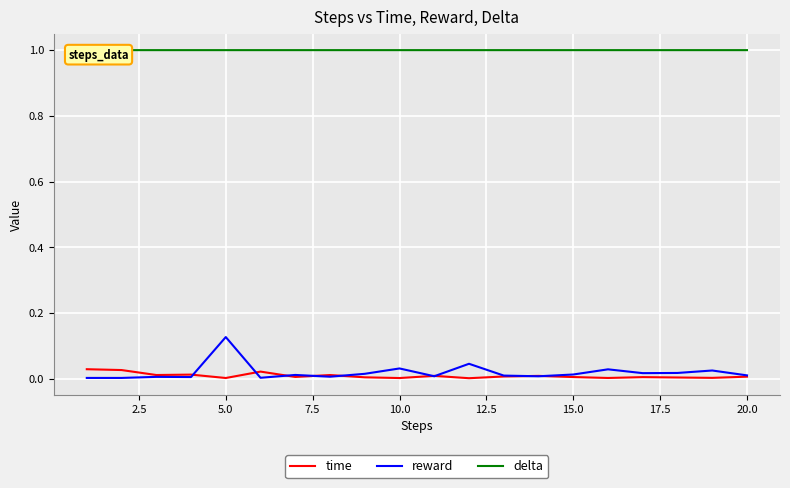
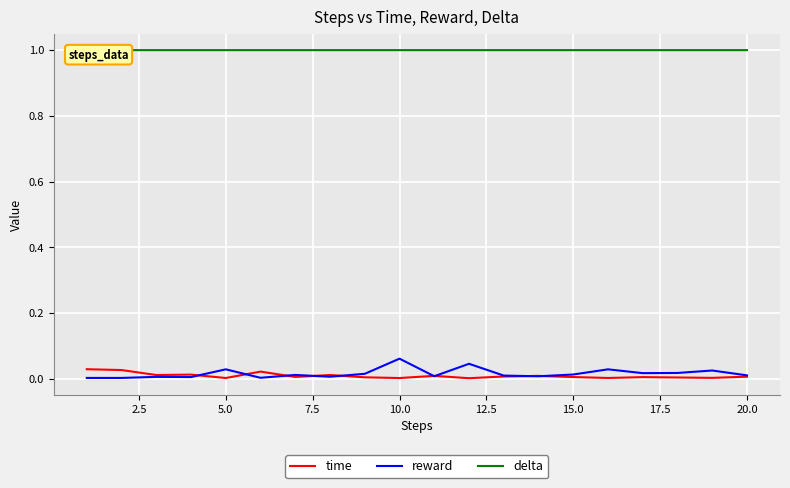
reward, 5.0: 0.13 -> 0.03
reward, 10.0: 0.03 -> 0.06
